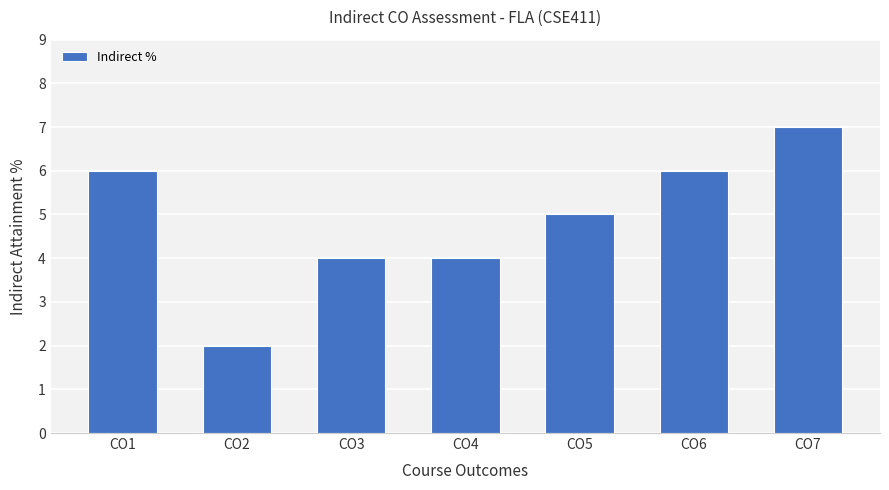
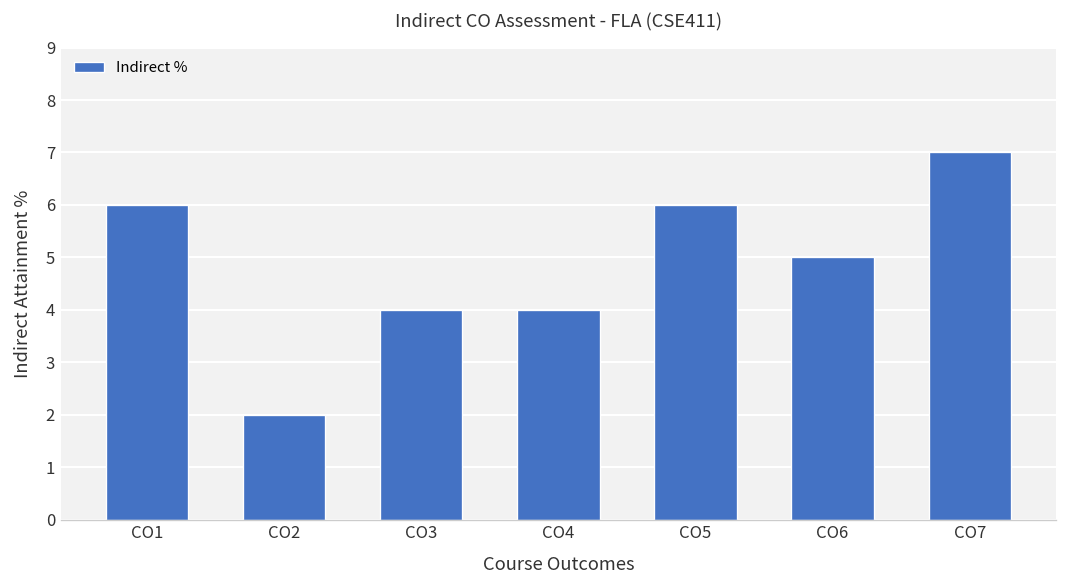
CO5: 5 -> 6
CO6: 6 -> 5
